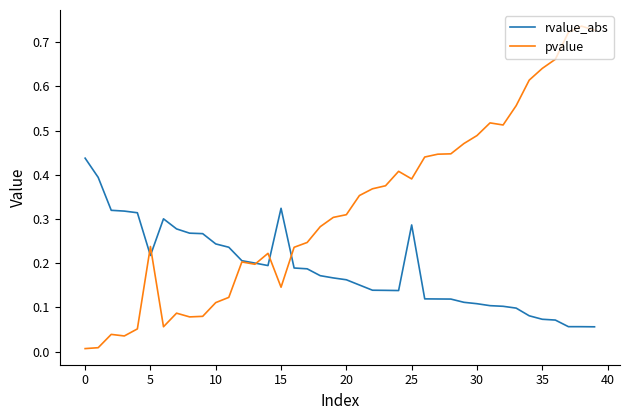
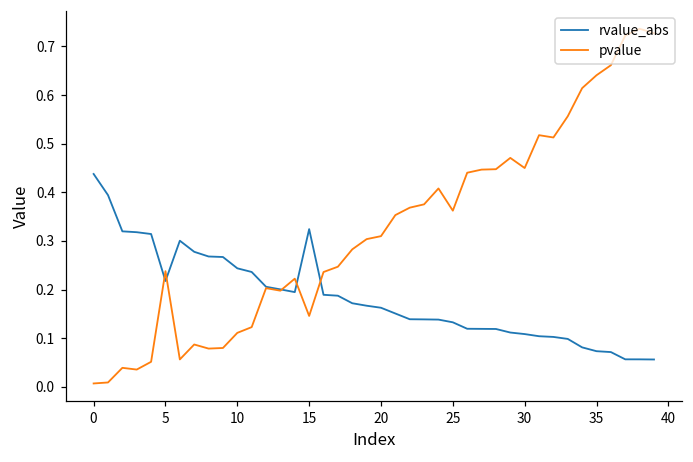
rvalue_abs, 25: 0.29 -> 0.13
pvalue, 25: 0.39 -> 0.36
pvalue, 30: 0.49 -> 0.45
